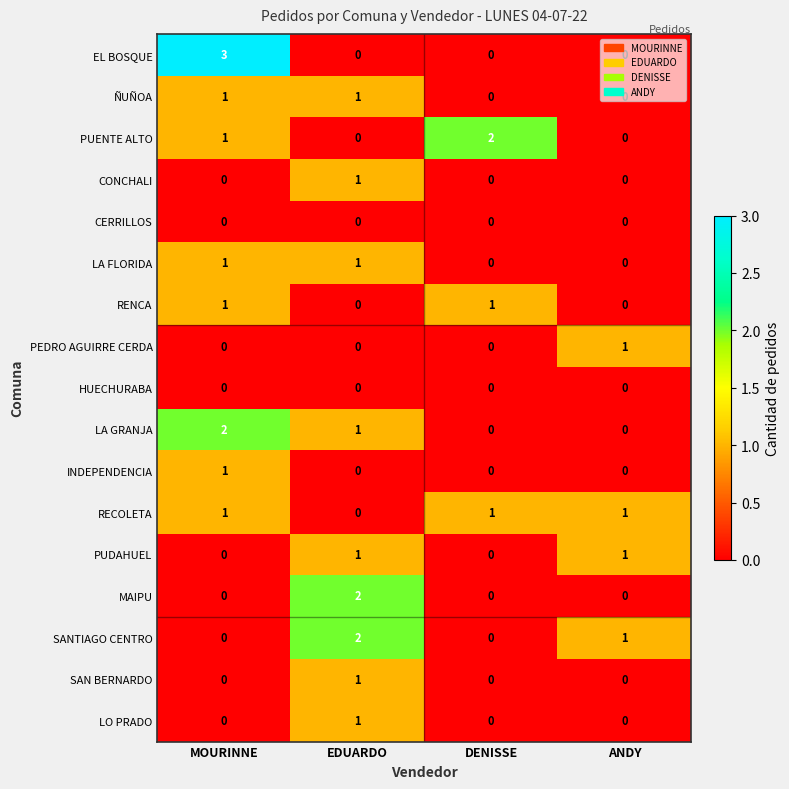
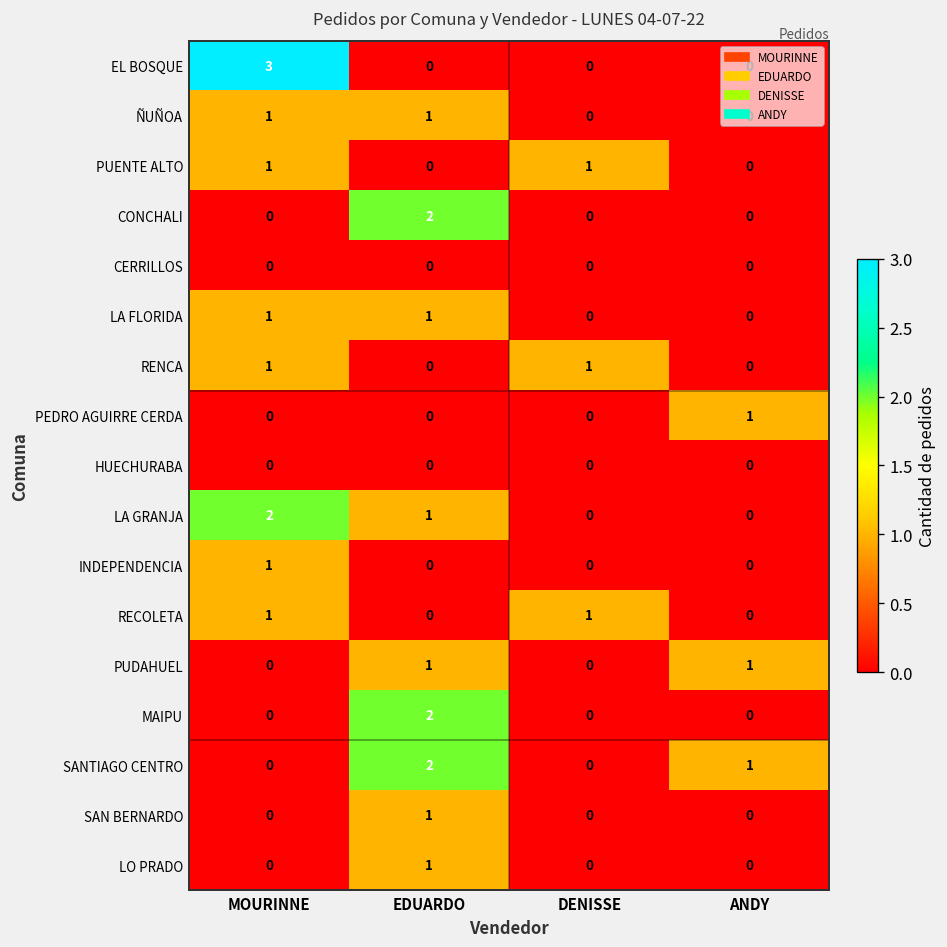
PUENTE ALTO, DENISSE: 2 -> 1
CONCHALI, EDUARDO: 1 -> 2
RECOLETA, ANDY: 1 -> 0
